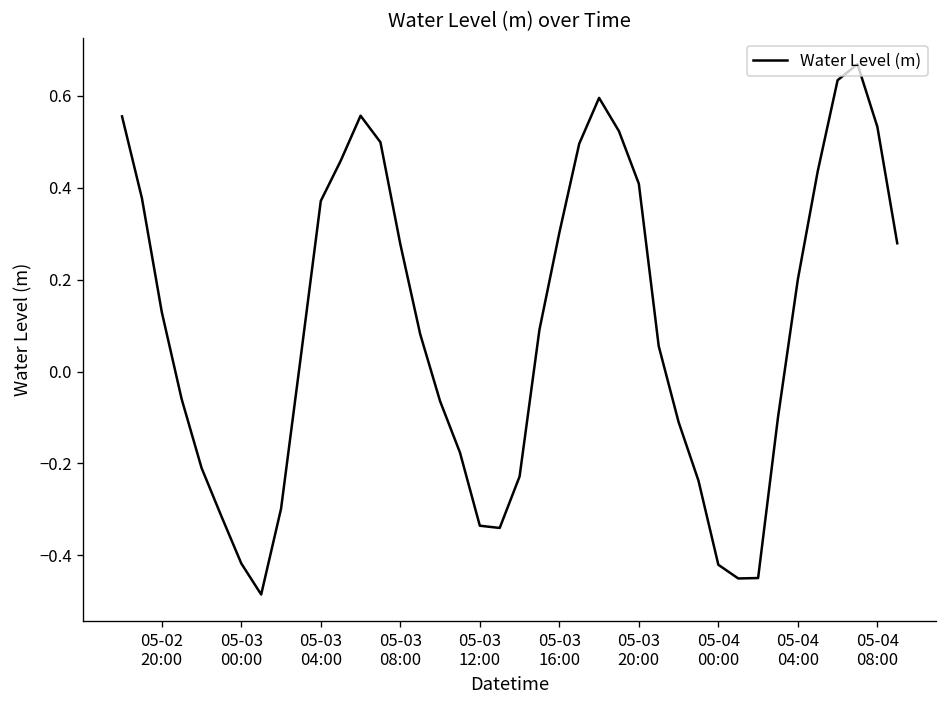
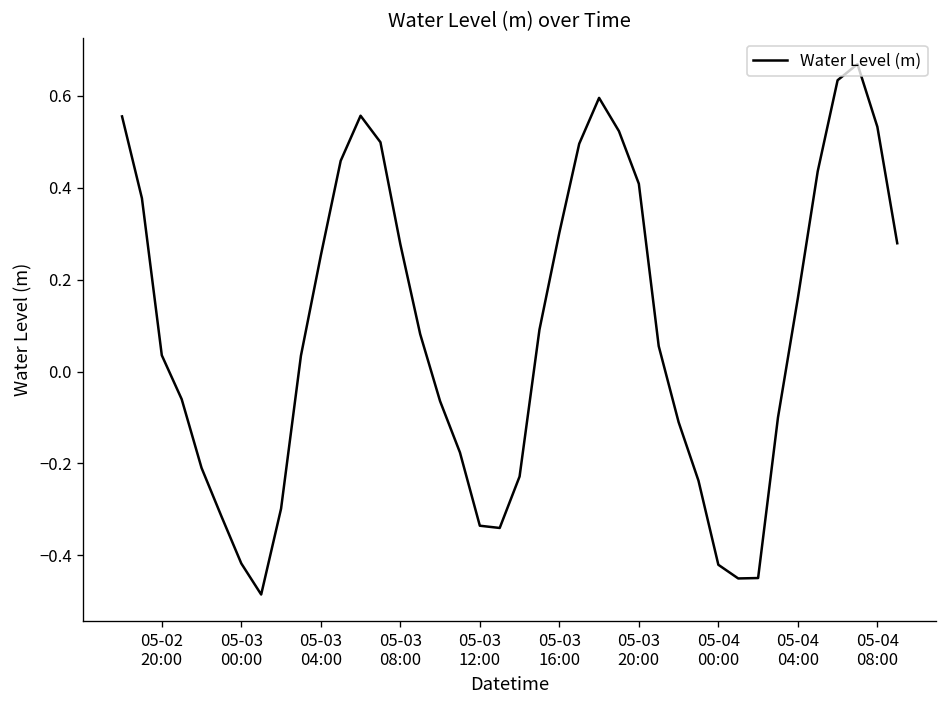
05-02 20:00: 0.13 -> 0.04
05-03 04:00: 0.37 -> 0.25
05-04 04:00: 0.20 -> 0.16
